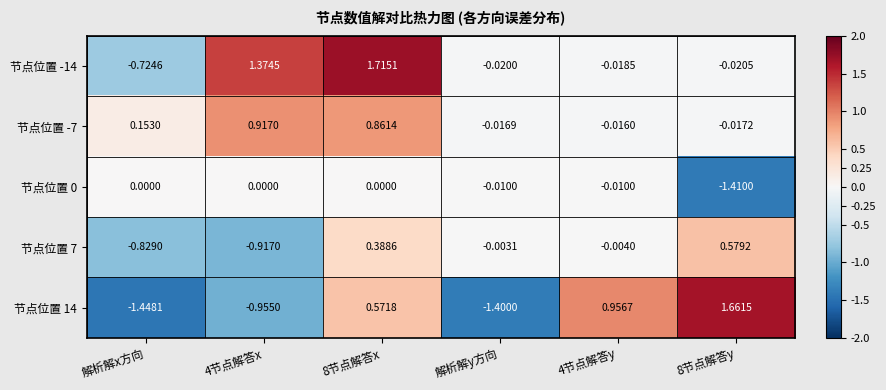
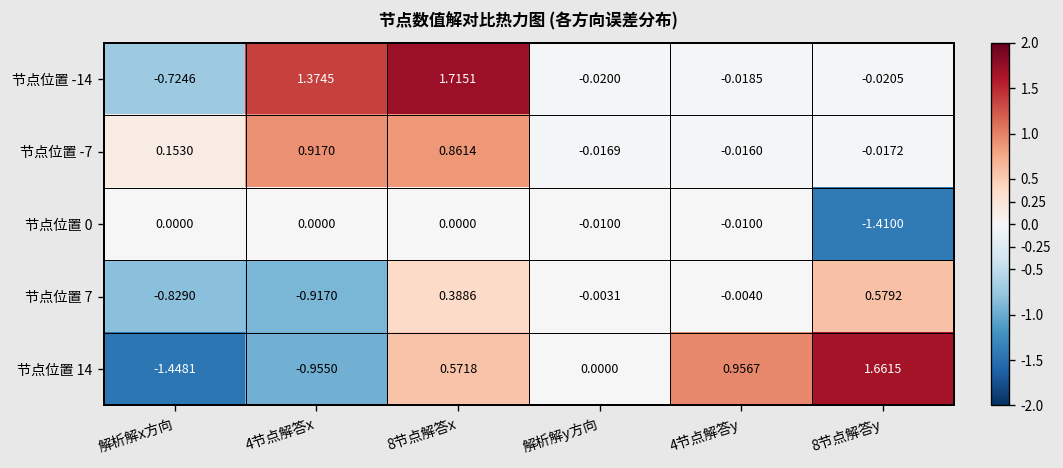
节点位置 14, 解析解y方向: -1.4000 -> 0.0000
